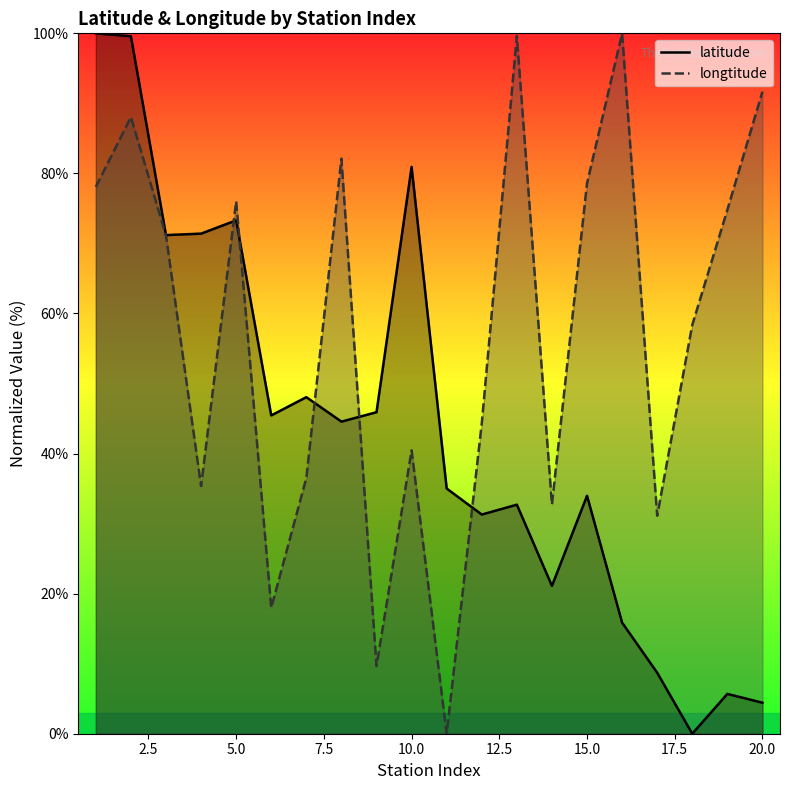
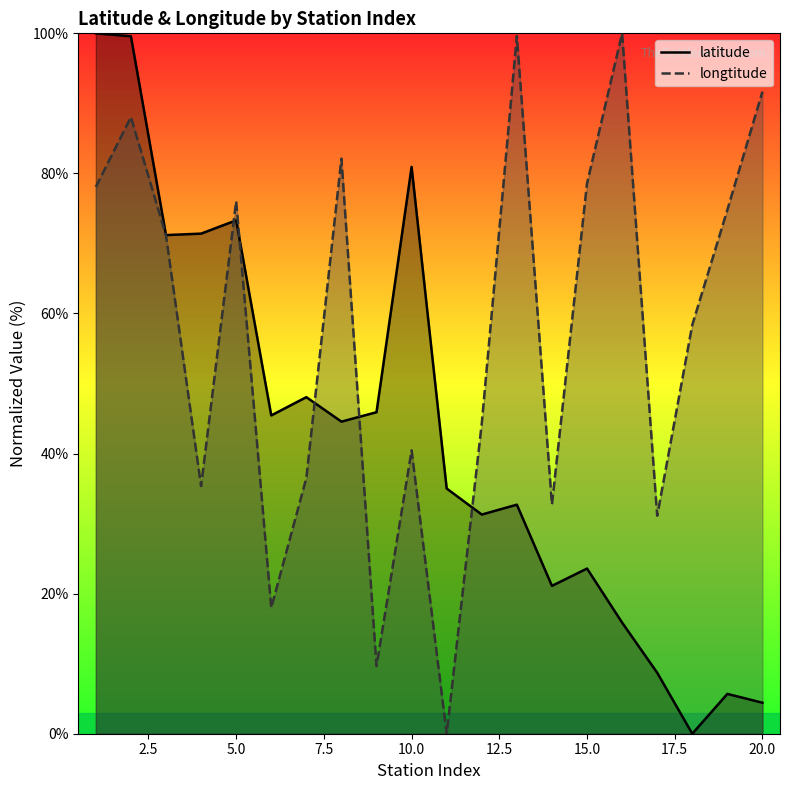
latitude, 15.0: 34% -> 24%
